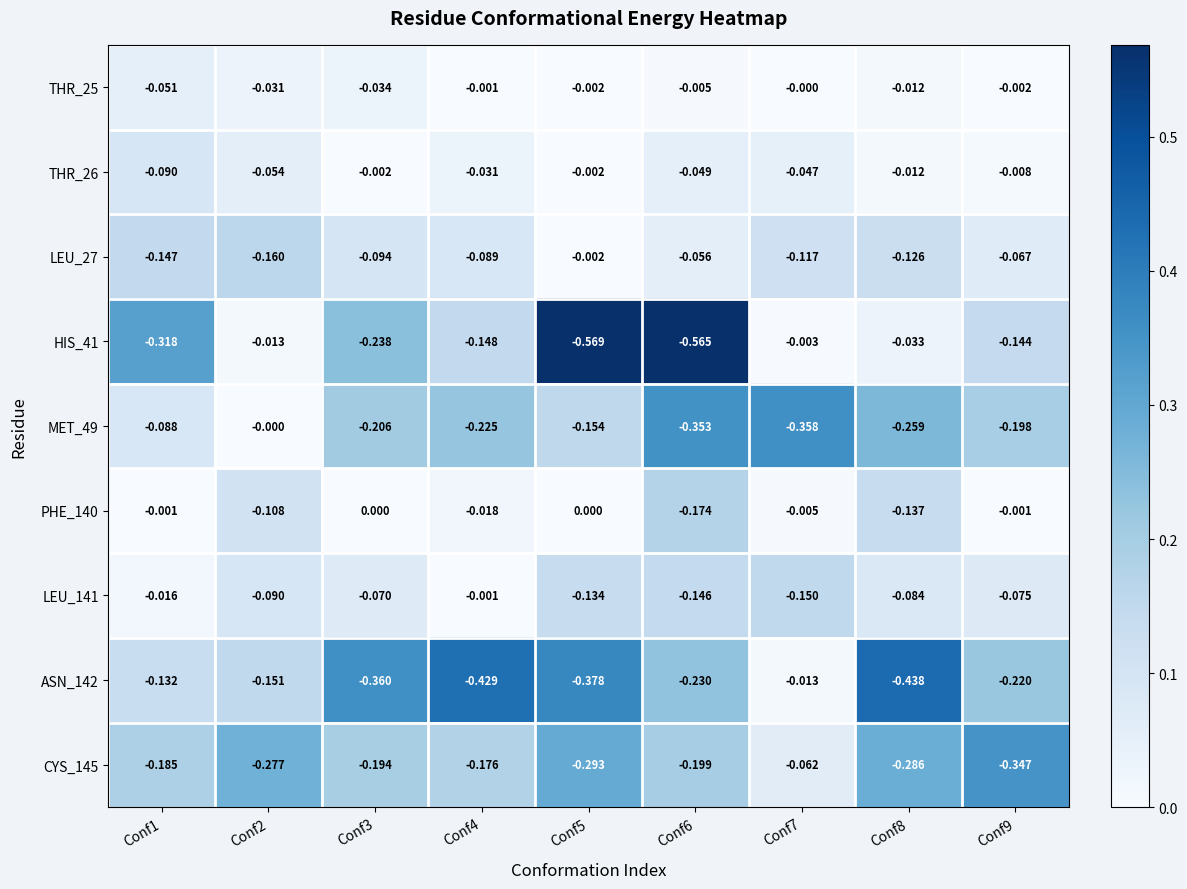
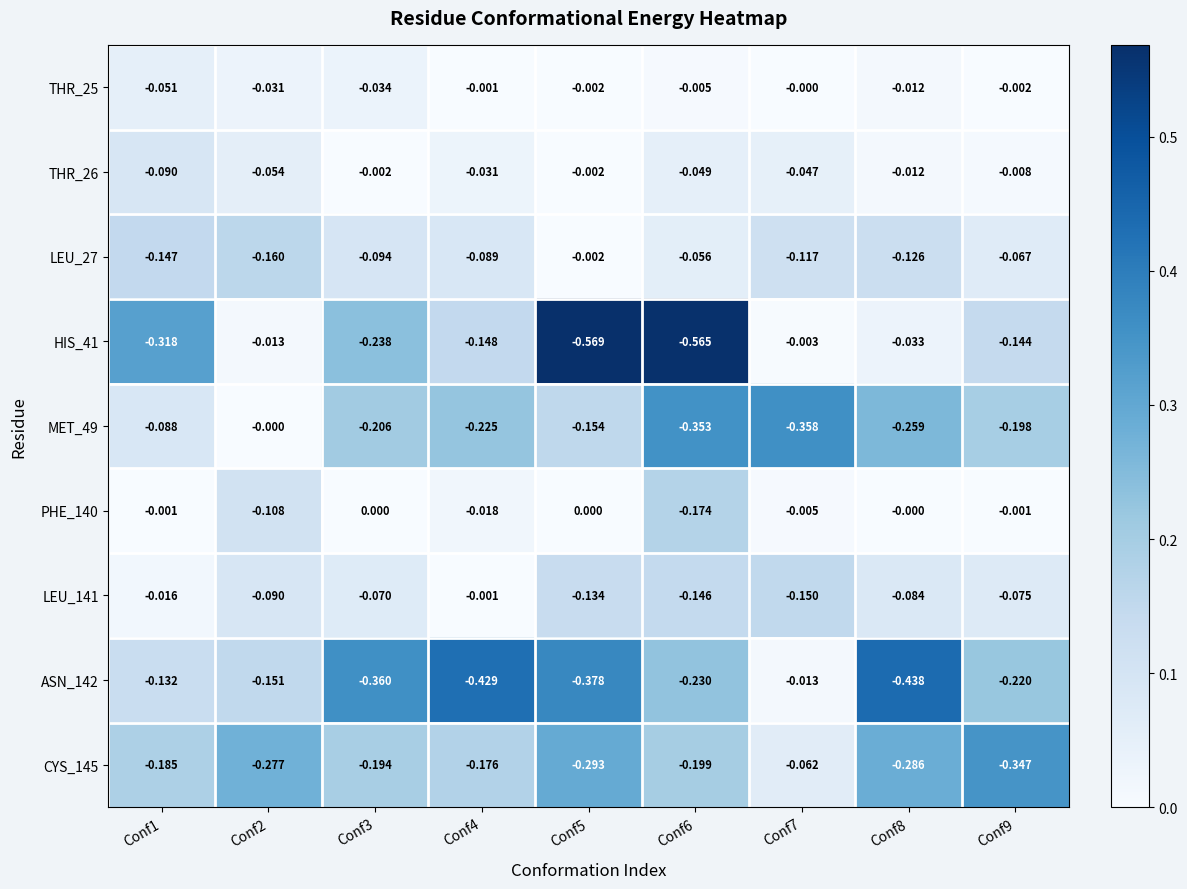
PHE_140, Conf8: -0.137 -> -0.000
